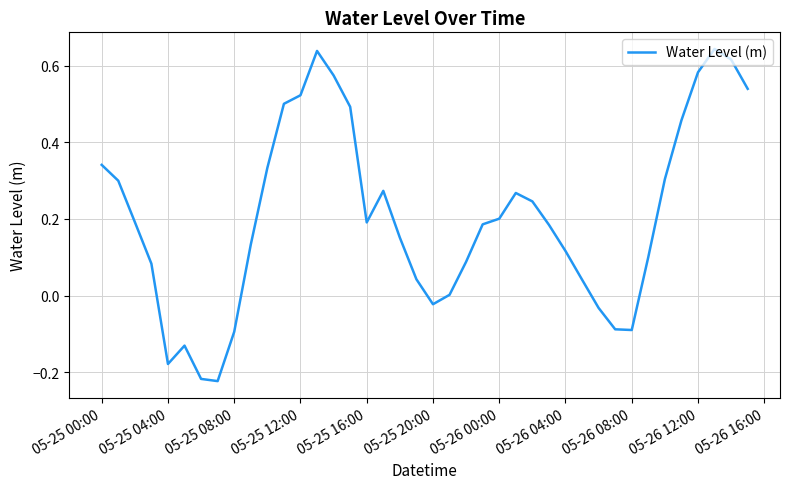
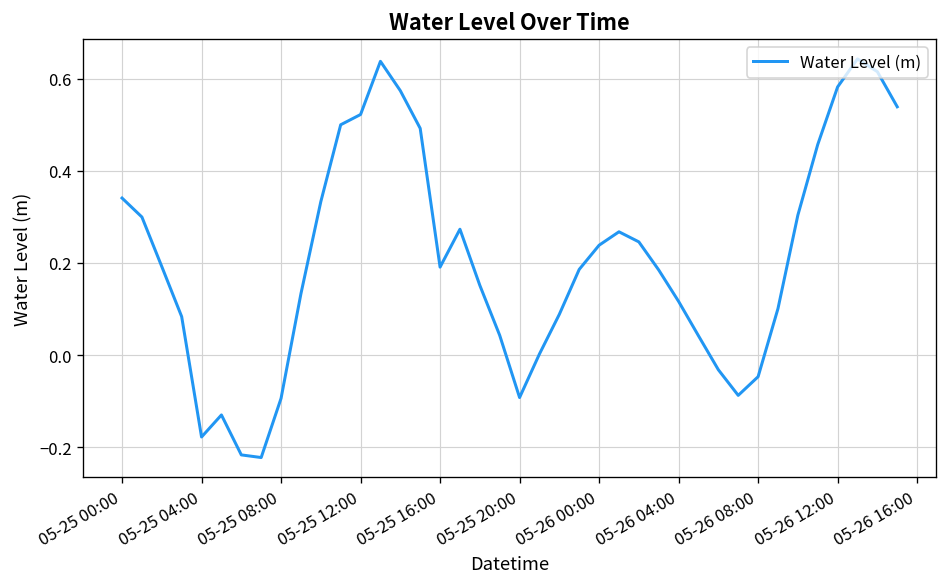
05-25 20:00: -0.02 -> -0.09
05-26 00:00: 0.20 -> 0.24
05-26 08:00: -0.09 -> -0.05
